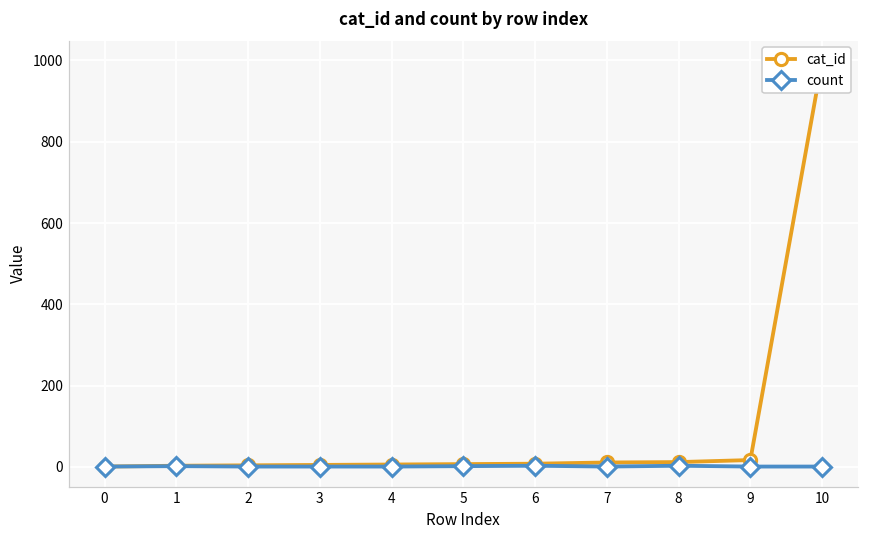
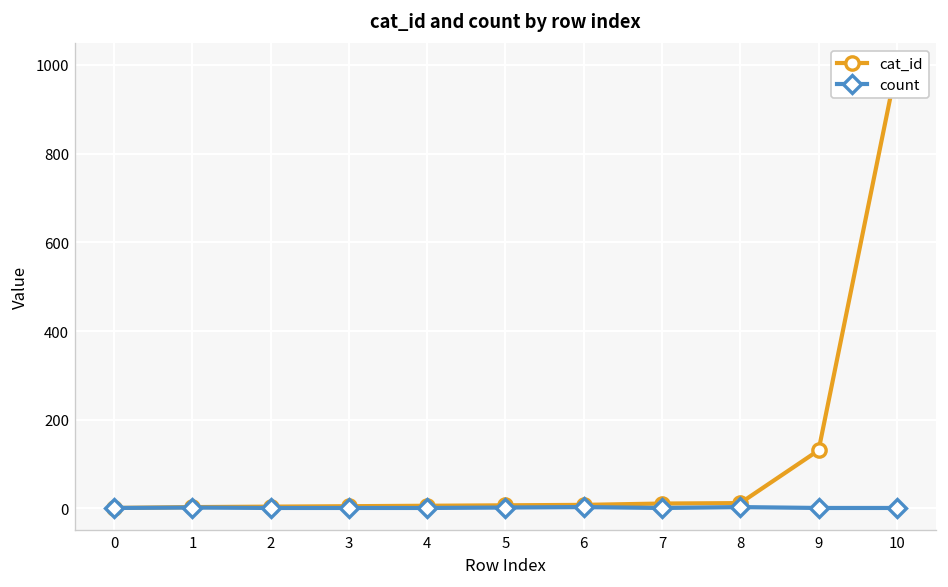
cat_id, 9: 20 -> 130
